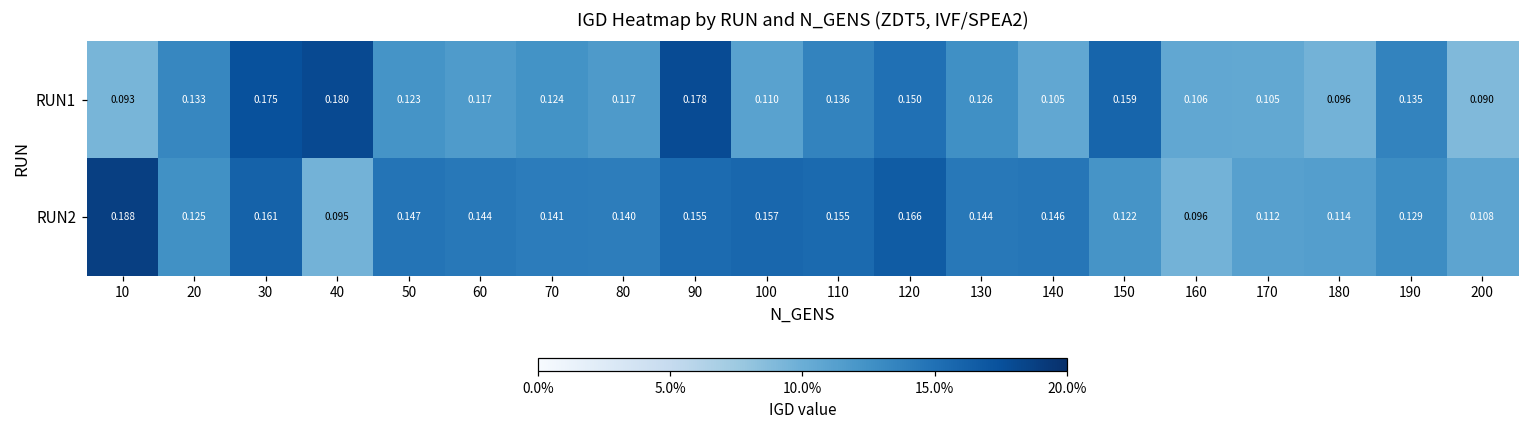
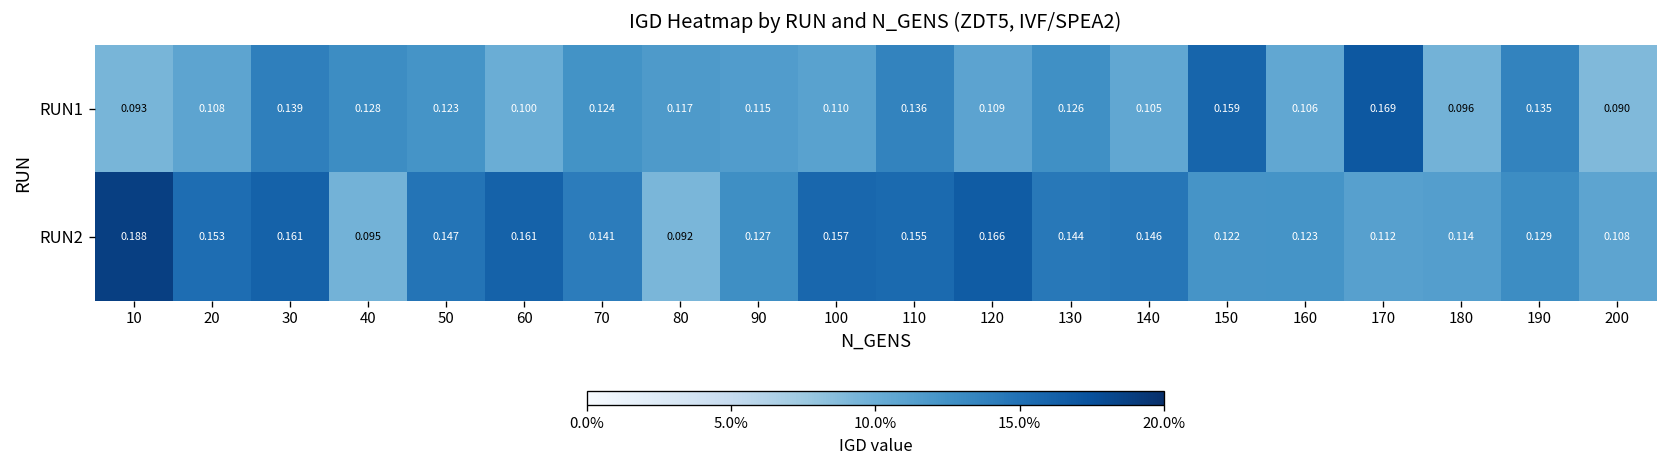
RUN1, 20: 0.133 -> 0.108
RUN1, 30: 0.175 -> 0.139
RUN1, 40: 0.180 -> 0.128
RUN1, 60: 0.117 -> 0.100
RUN1, 90: 0.178 -> 0.115
RUN1, 120: 0.150 -> 0.109
RUN1, 170: 0.105 -> 0.169
RUN2, 20: 0.125 -> 0.153
RUN2, 60: 0.144 -> 0.161
RUN2, 80: 0.140 -> 0.092
RUN2, 90: 0.155 -> 0.127
RUN2, 160: 0.096 -> 0.123
